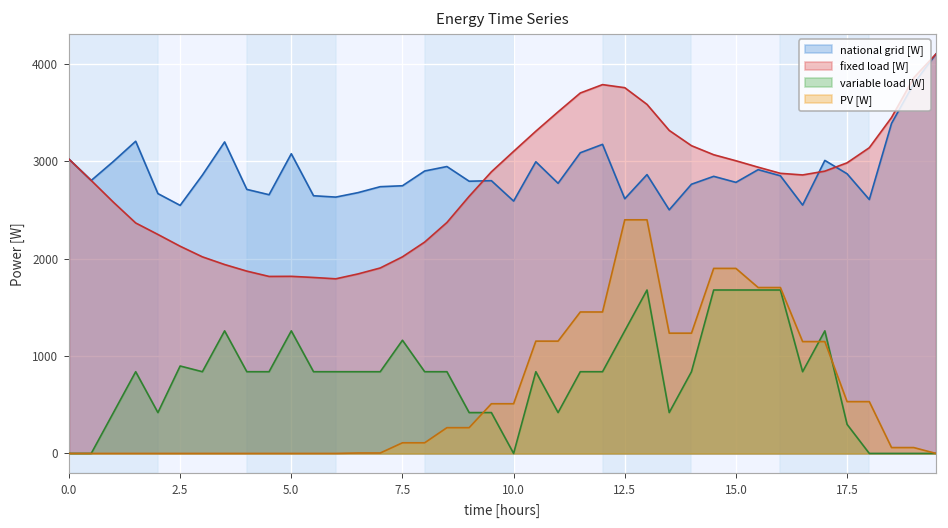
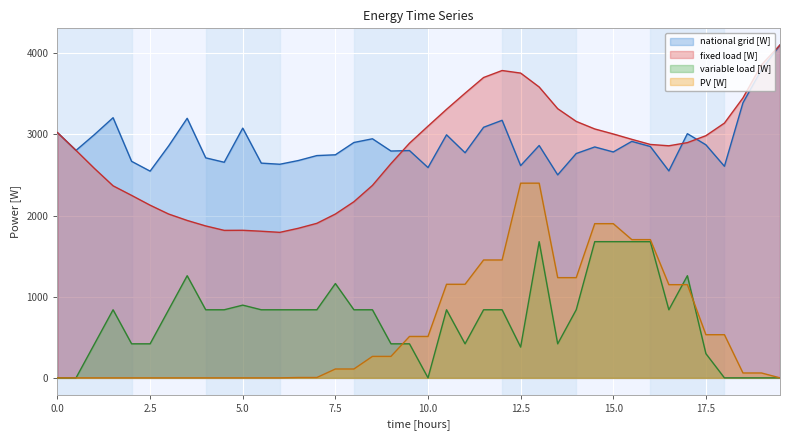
variable load [W], 2.5: 900 -> 400
variable load [W], 5.0: 1300 -> 900
variable load [W], 12.5: 1300 -> 400
